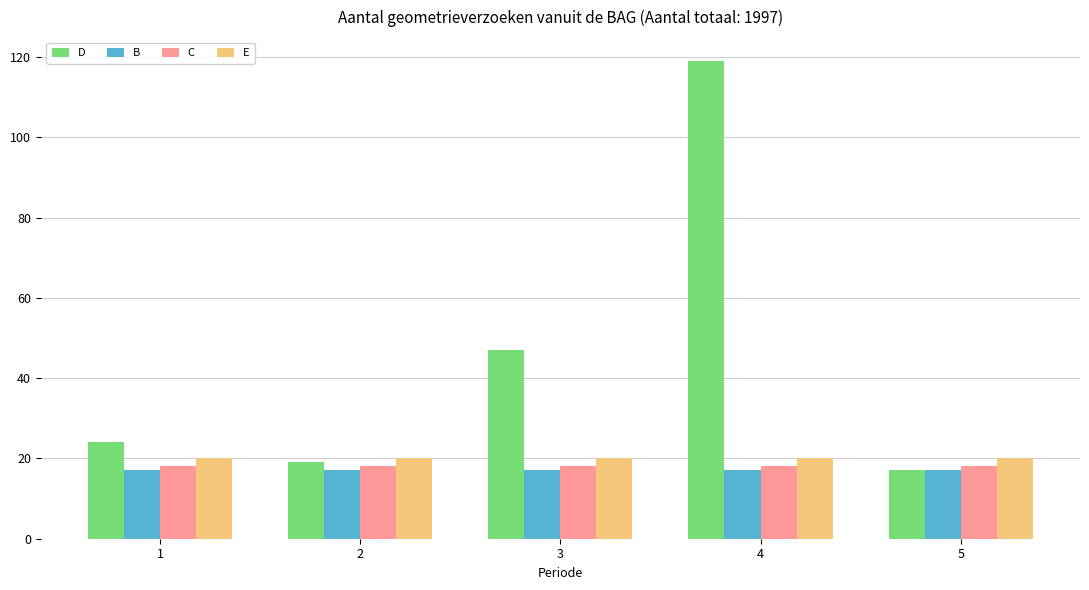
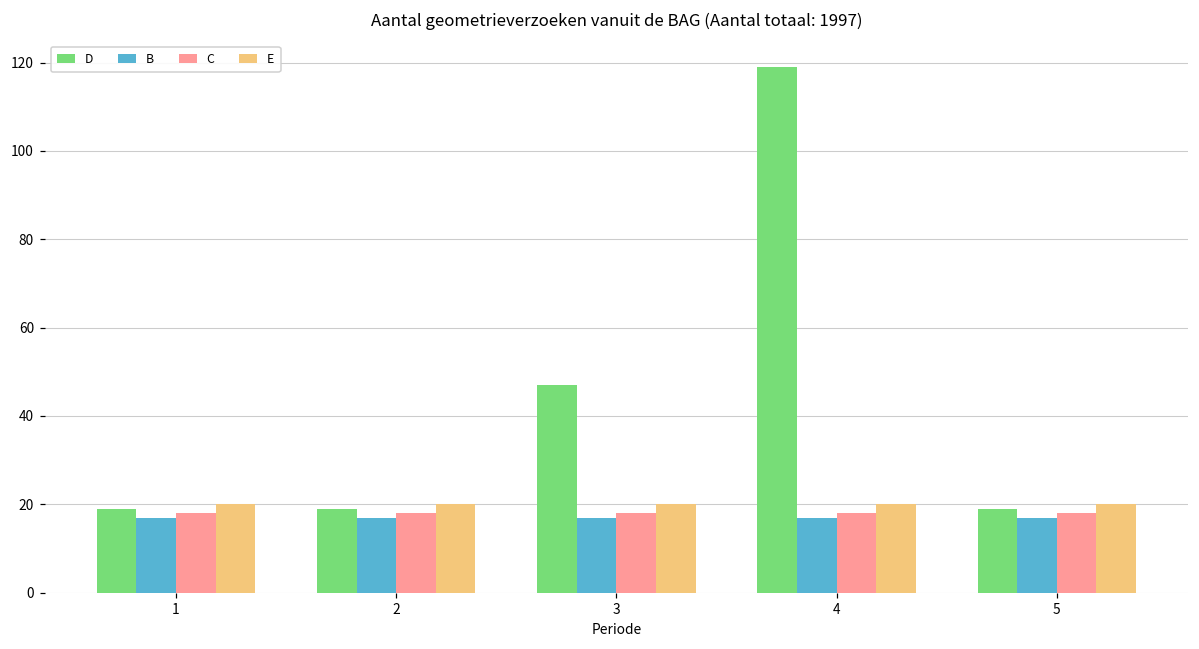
D, 1: 24 -> 19
D, 5: 17 -> 19
